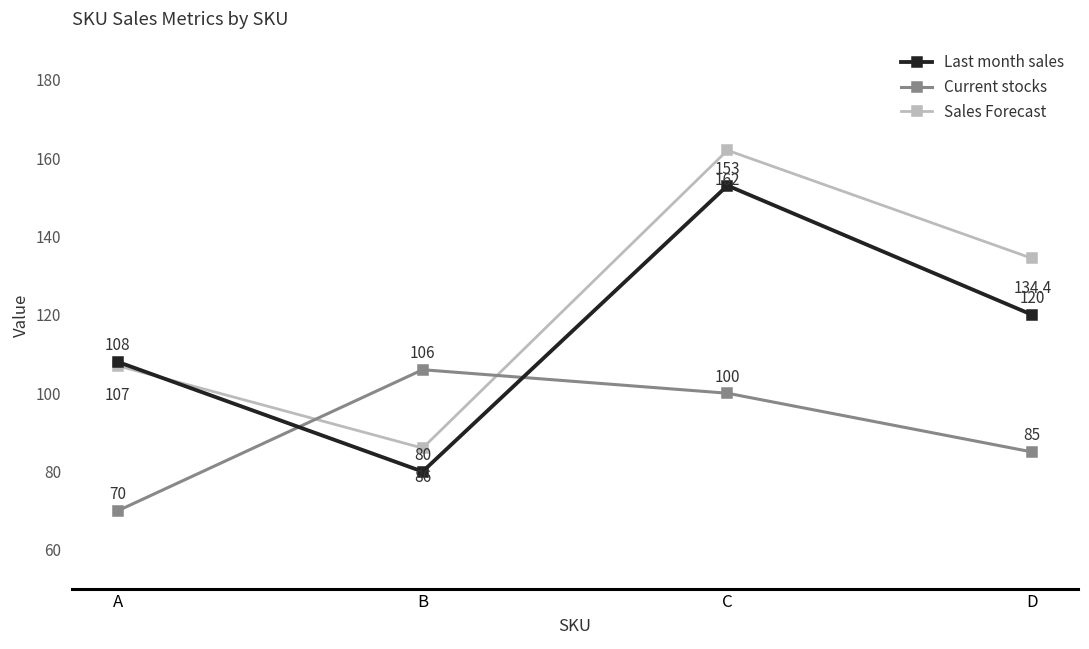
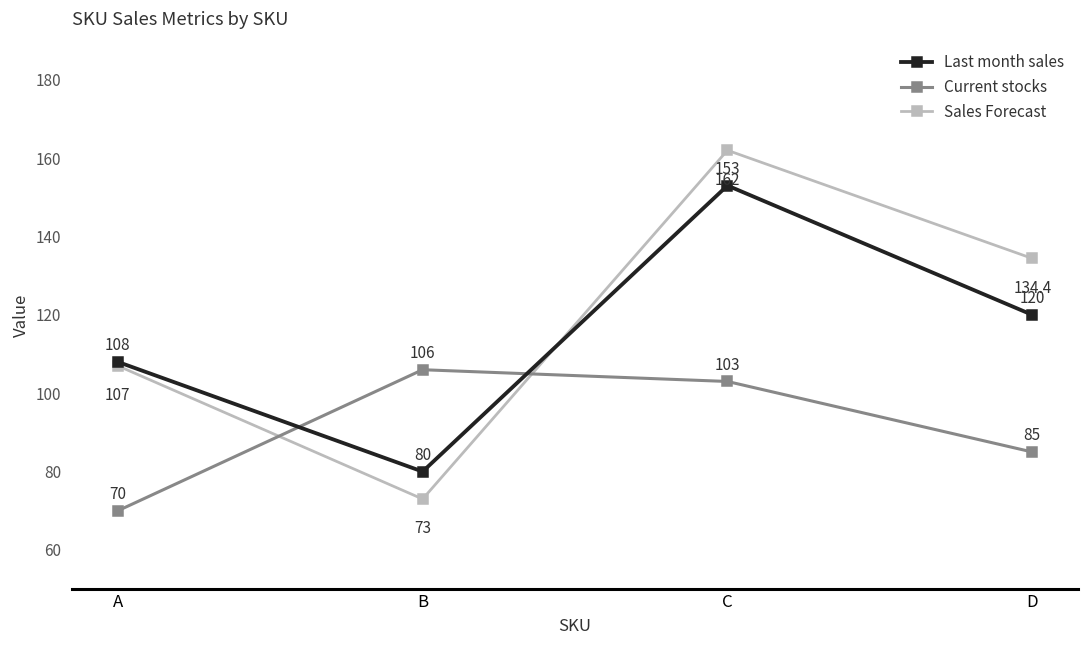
Sales Forecast, B: 86 -> 73
Current stocks, C: 100 -> 103
